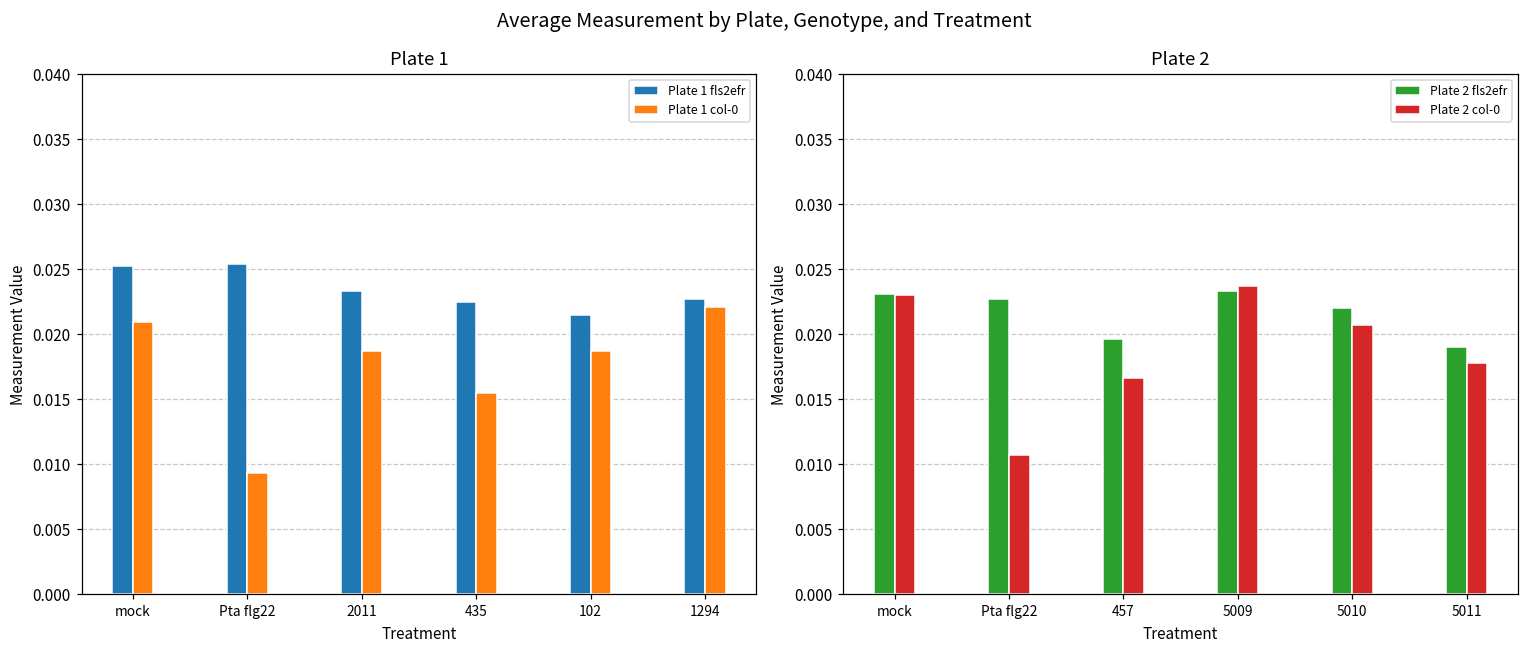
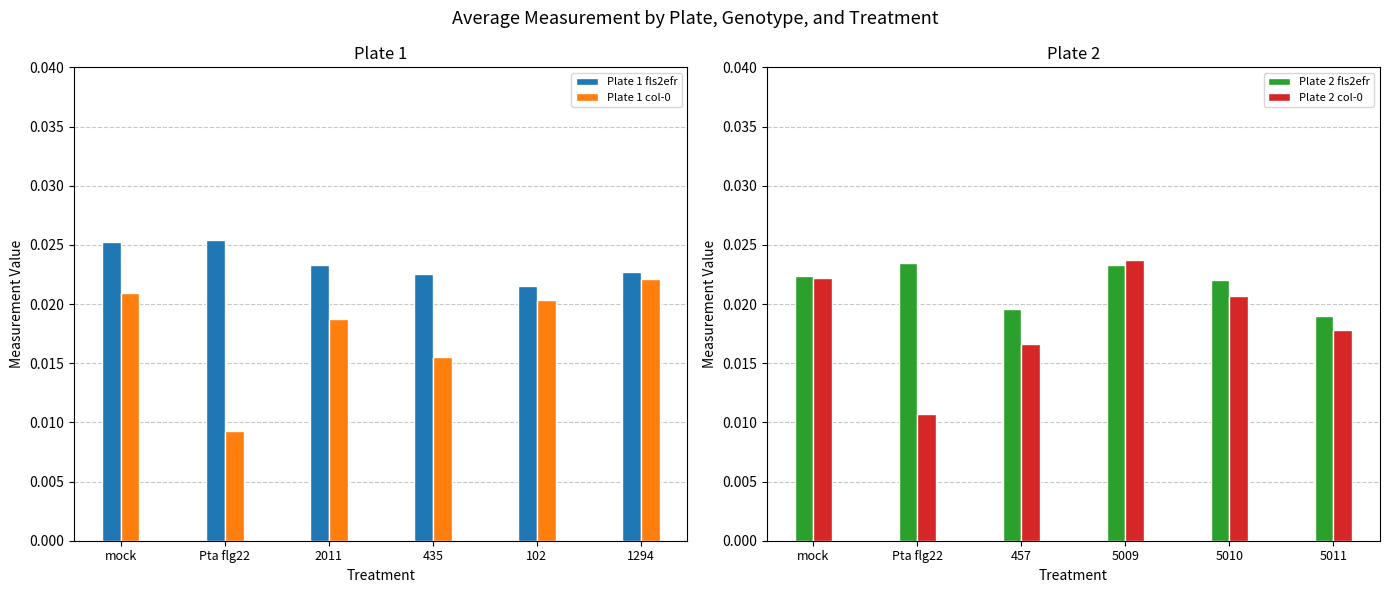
Plate 1, Plate 1 col-0, 102: 0.0187 -> 0.0203
Plate 2, Plate 2 fls2efr, mock: 0.0231 -> 0.0224
Plate 2, Plate 2 col-0, mock: 0.0230 -> 0.0222
Plate 2, Plate 2 fls2efr, Pta flg22: 0.0227 -> 0.0235
